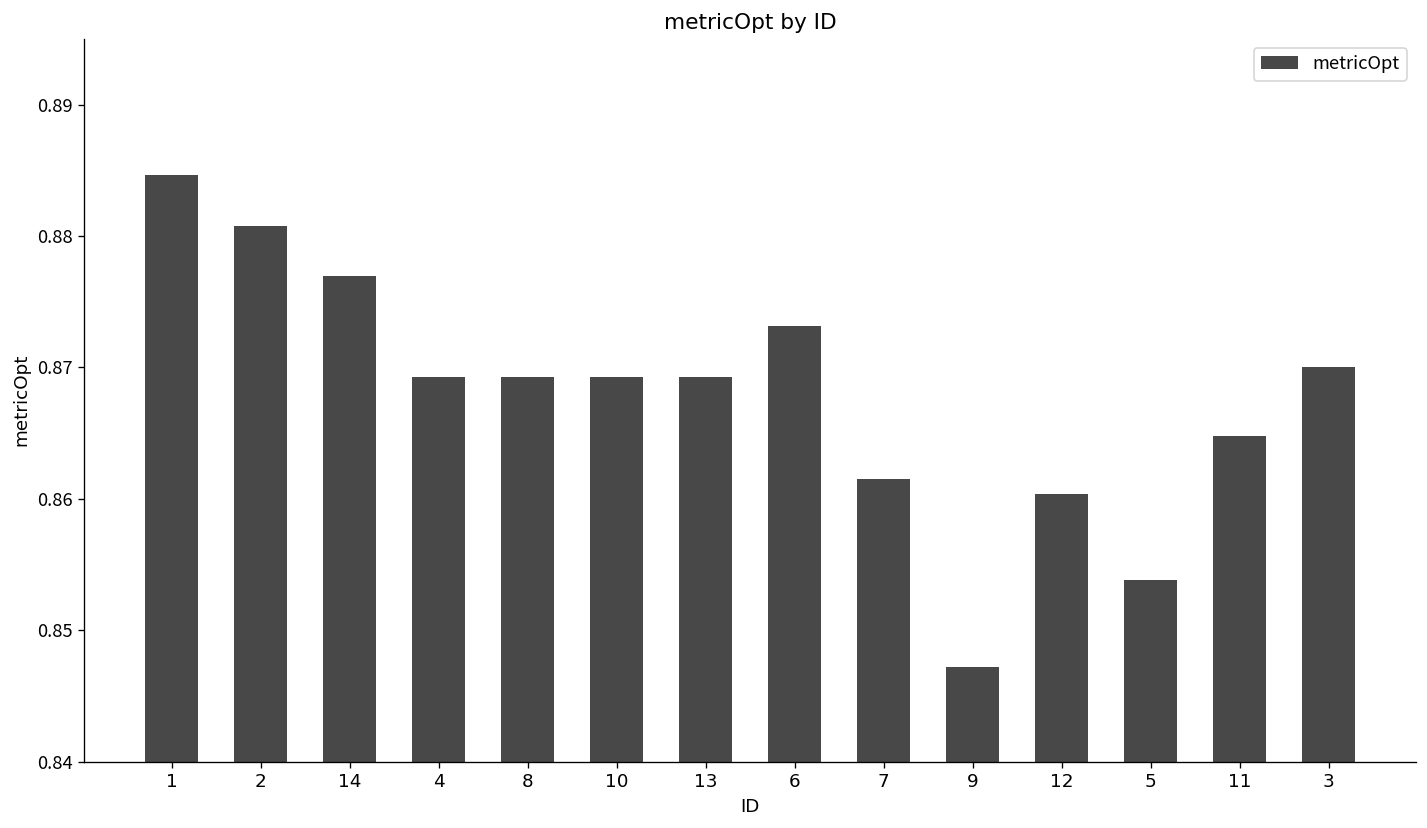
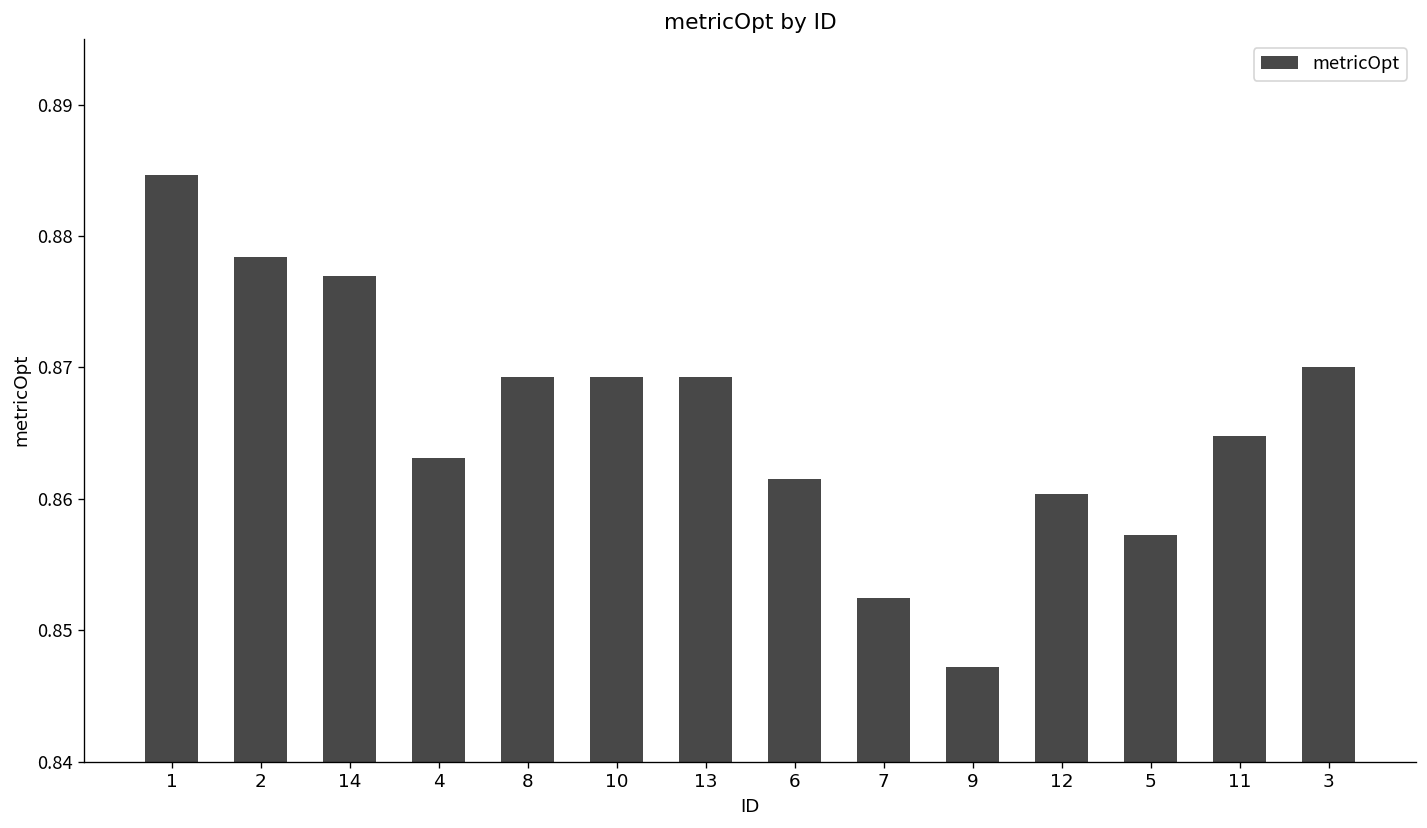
2: 0.8808 -> 0.8784
4: 0.8692 -> 0.8631
6: 0.8732 -> 0.8615
7: 0.8615 -> 0.8525
5: 0.8538 -> 0.8572
